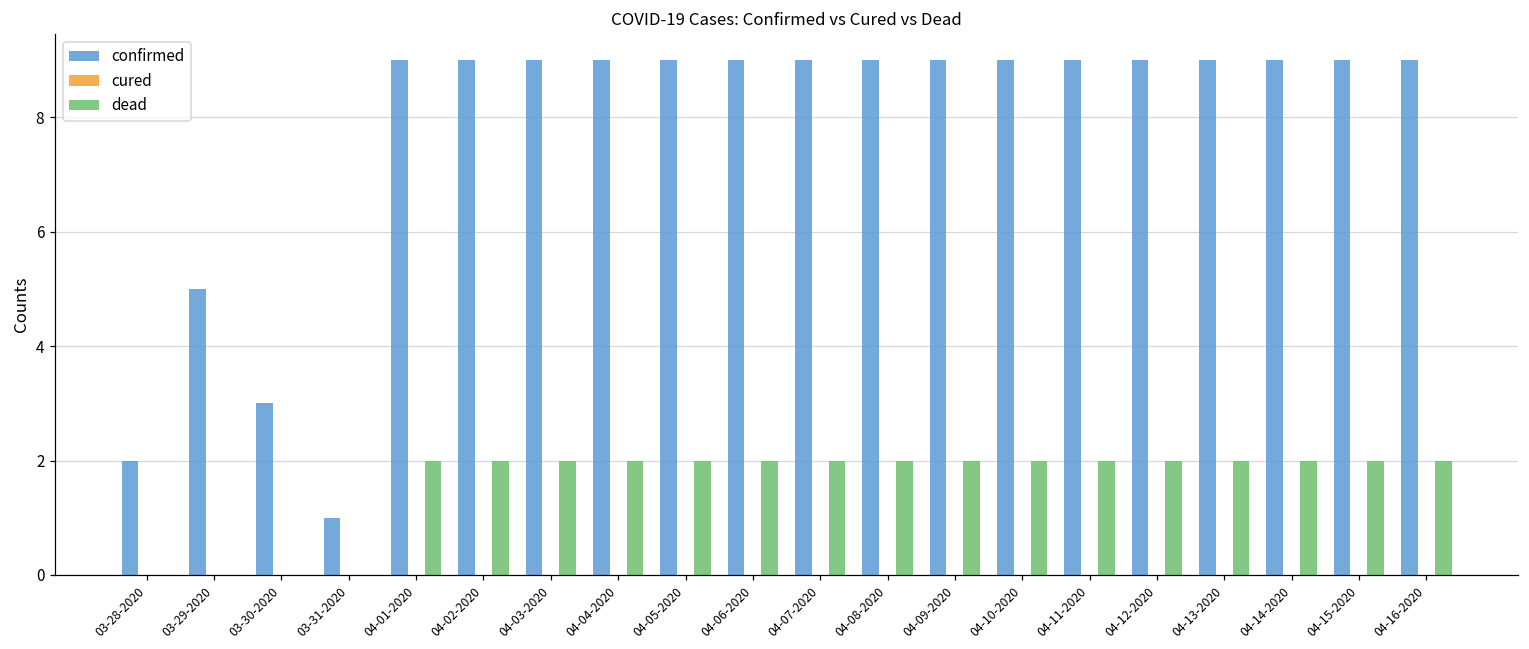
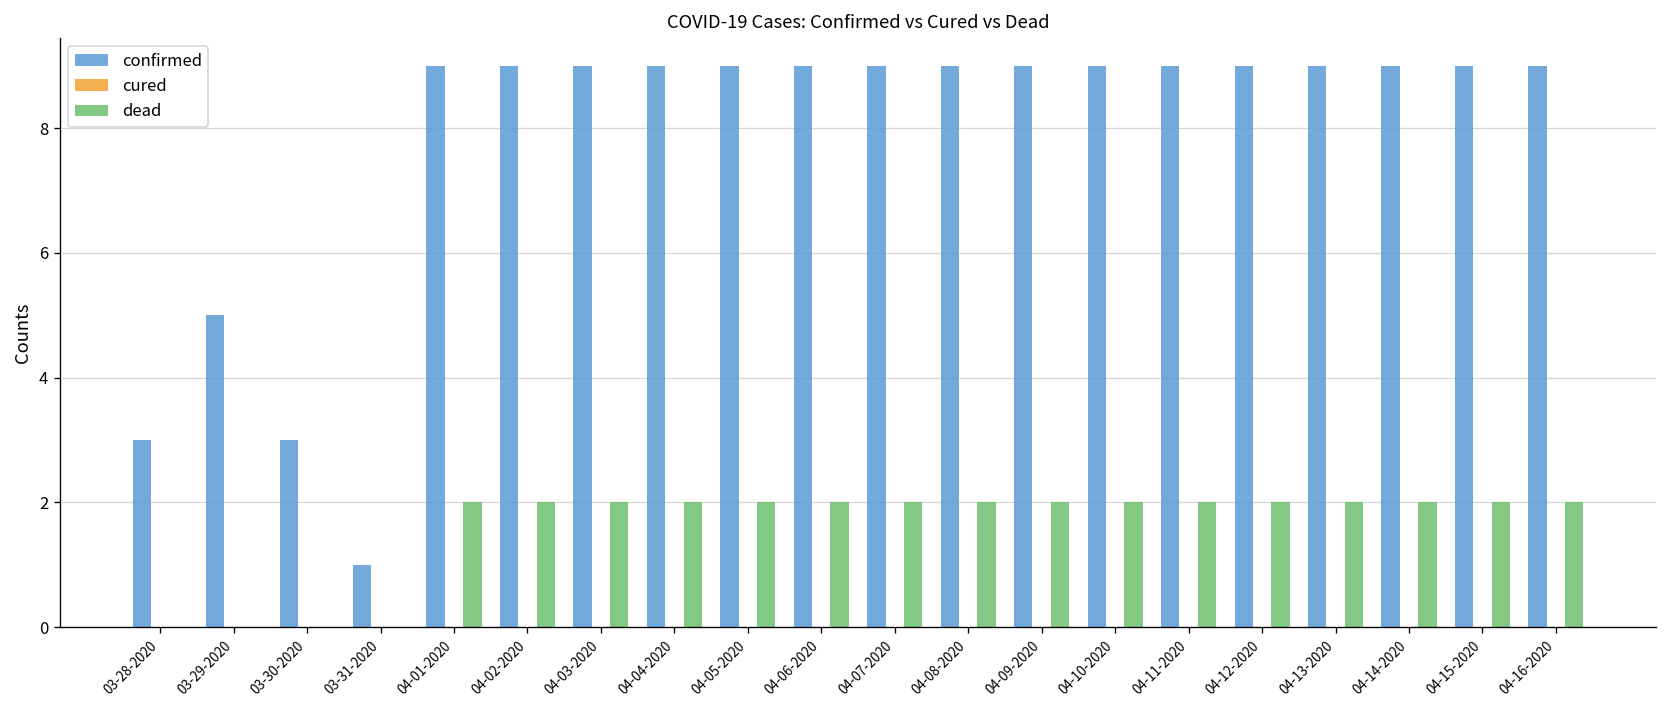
confirmed, 03-28-2020: 2 -> 3
